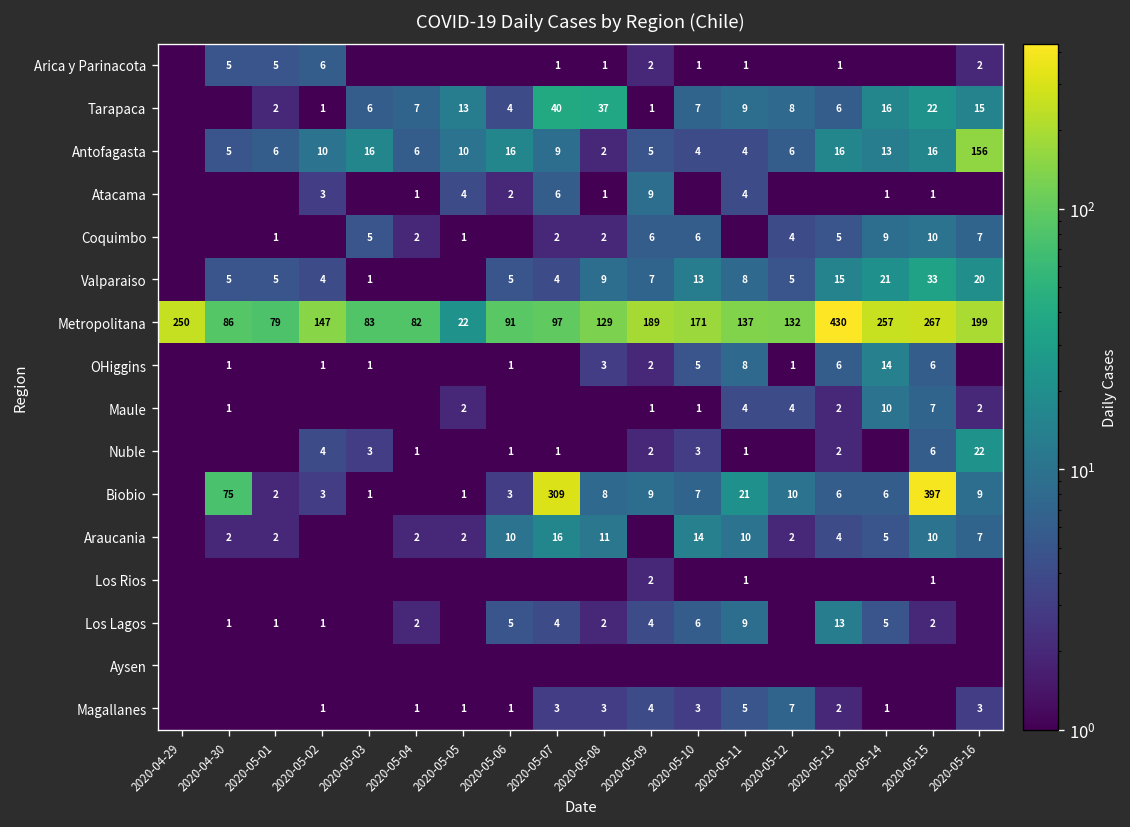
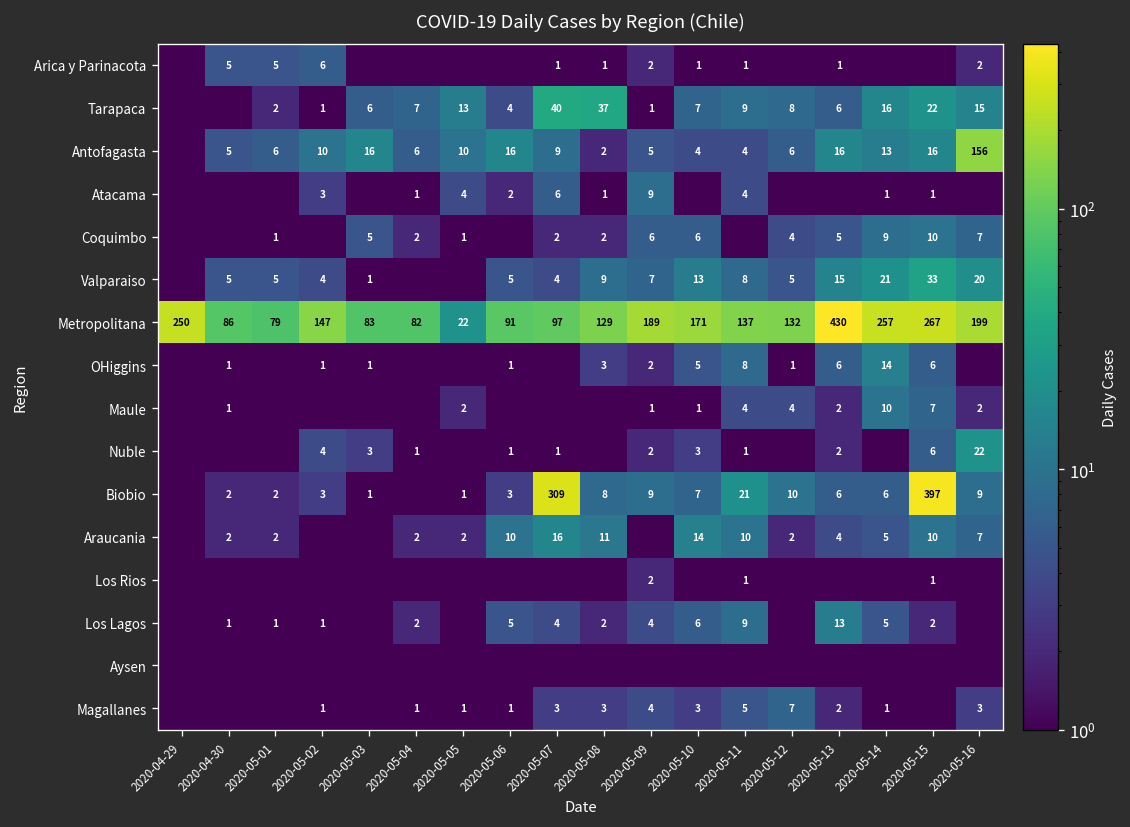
Biobio, 2020-04-30: 75 -> 2
